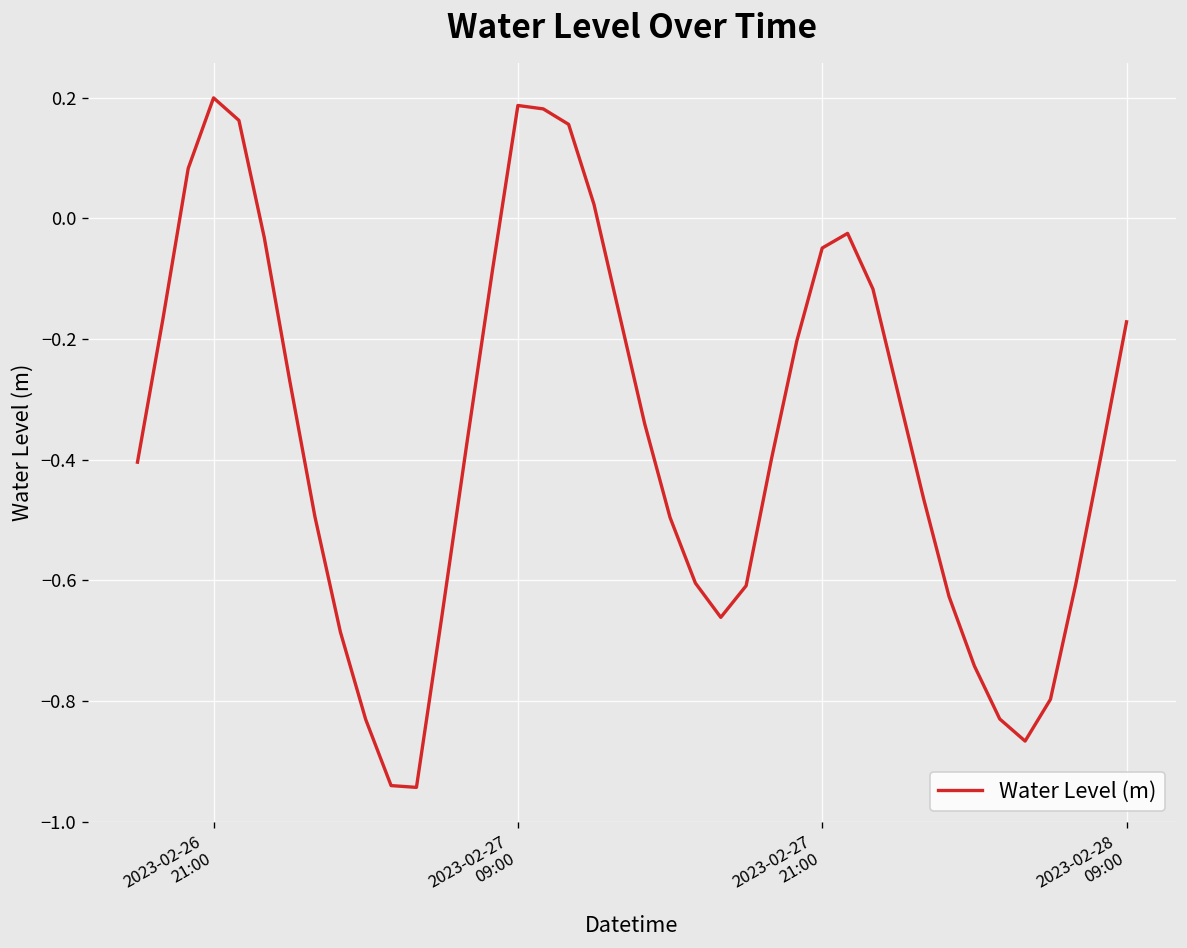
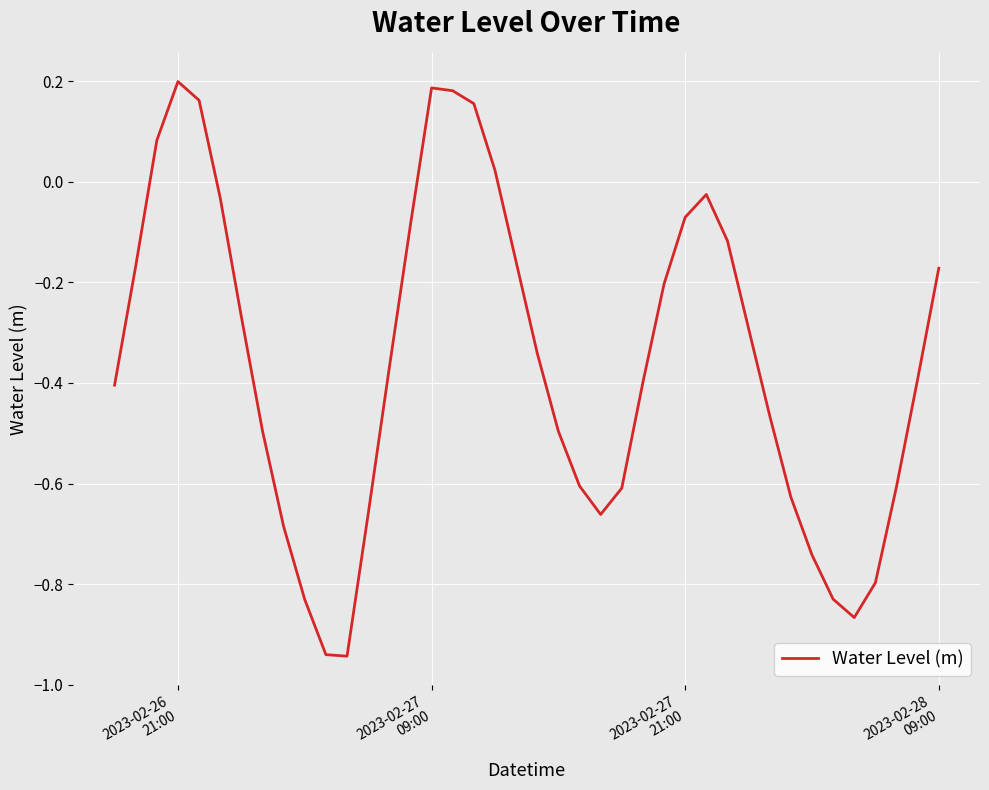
2023-02-27 21:00: -0.05 -> -0.07
